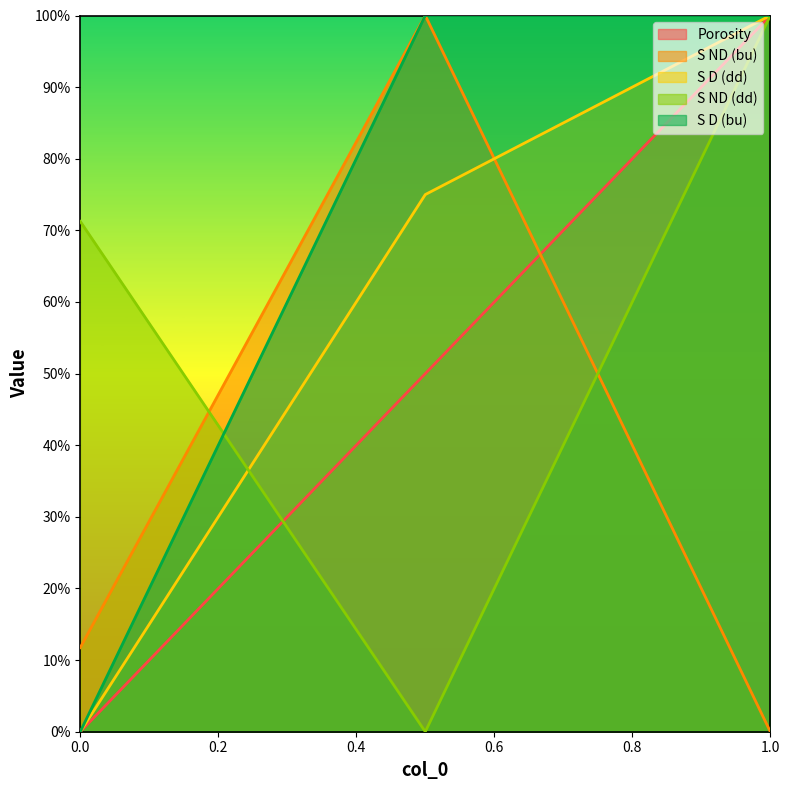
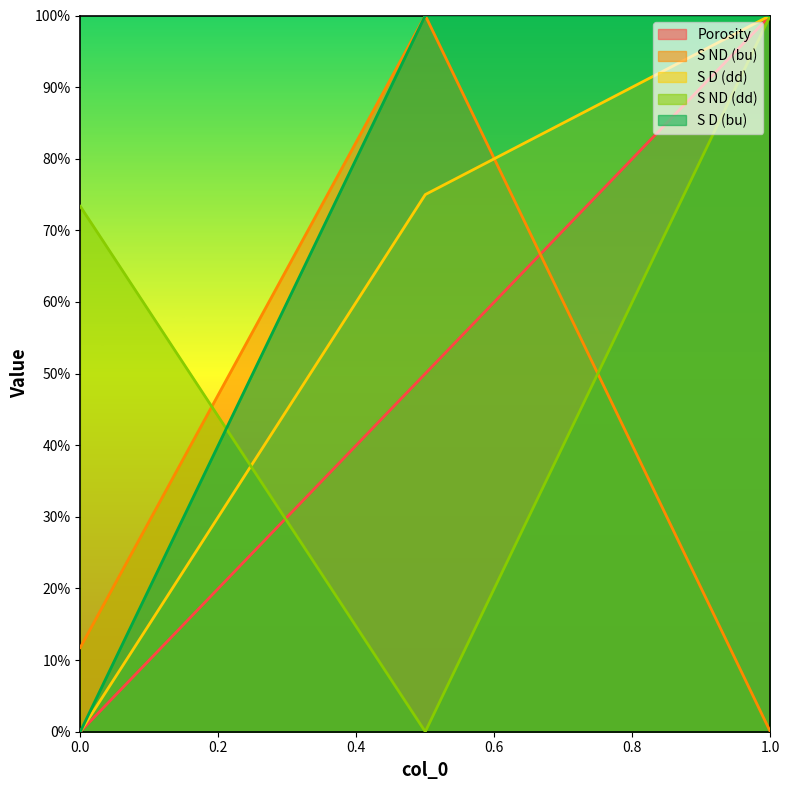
S ND (dd), 0.0: 71% -> 73%
